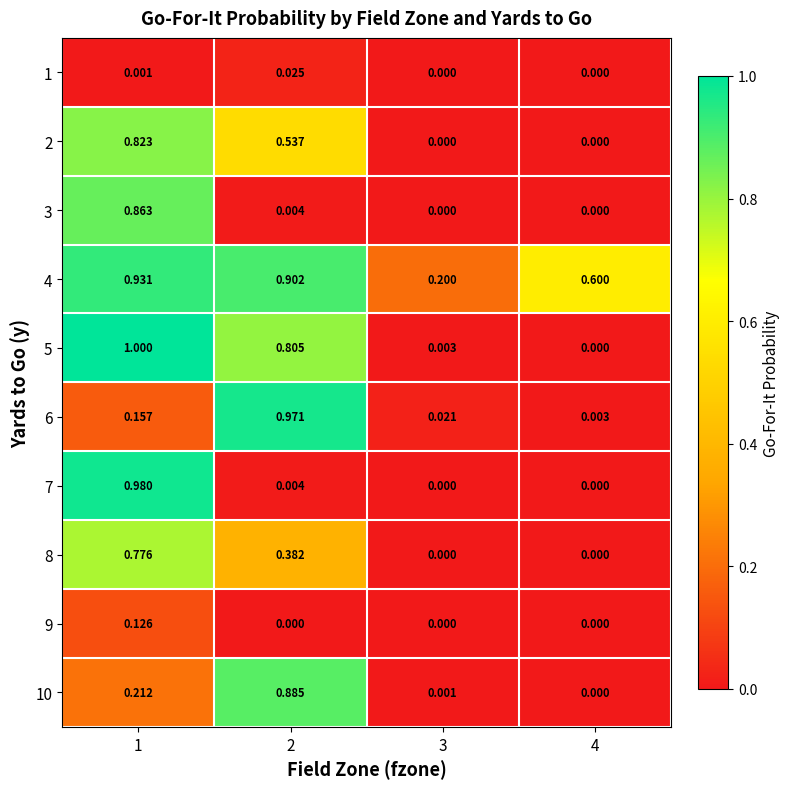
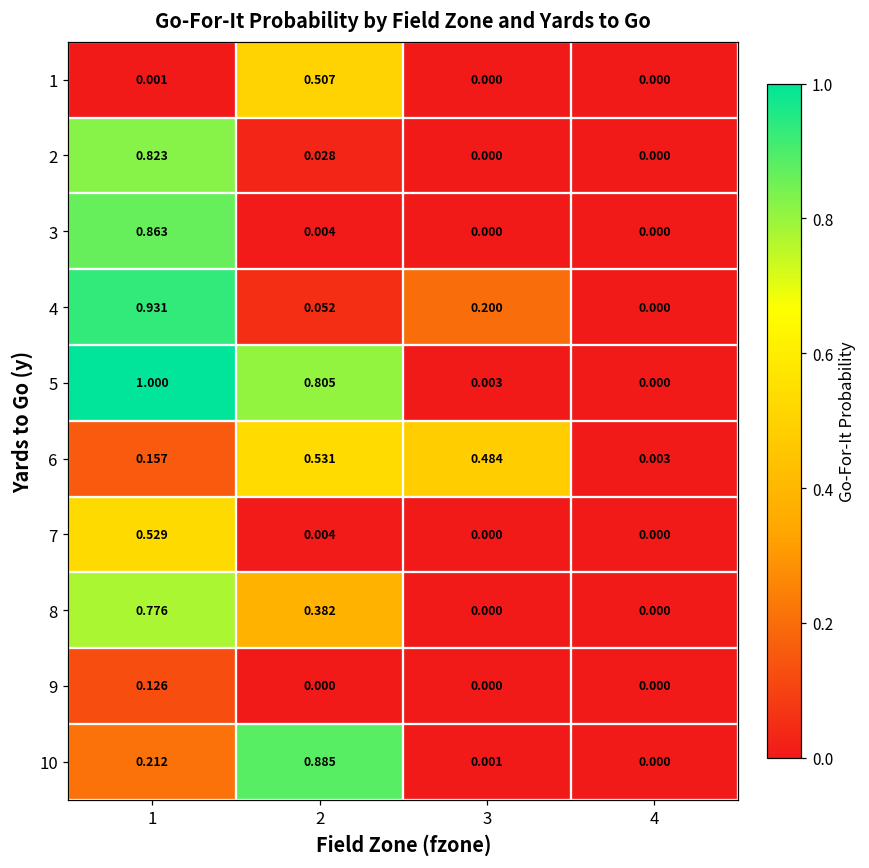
1, 2: 0.025 -> 0.507
2, 2: 0.537 -> 0.028
4, 2: 0.902 -> 0.052
4, 4: 0.600 -> 0.000
6, 2: 0.971 -> 0.531
6, 3: 0.021 -> 0.484
7, 1: 0.980 -> 0.529
